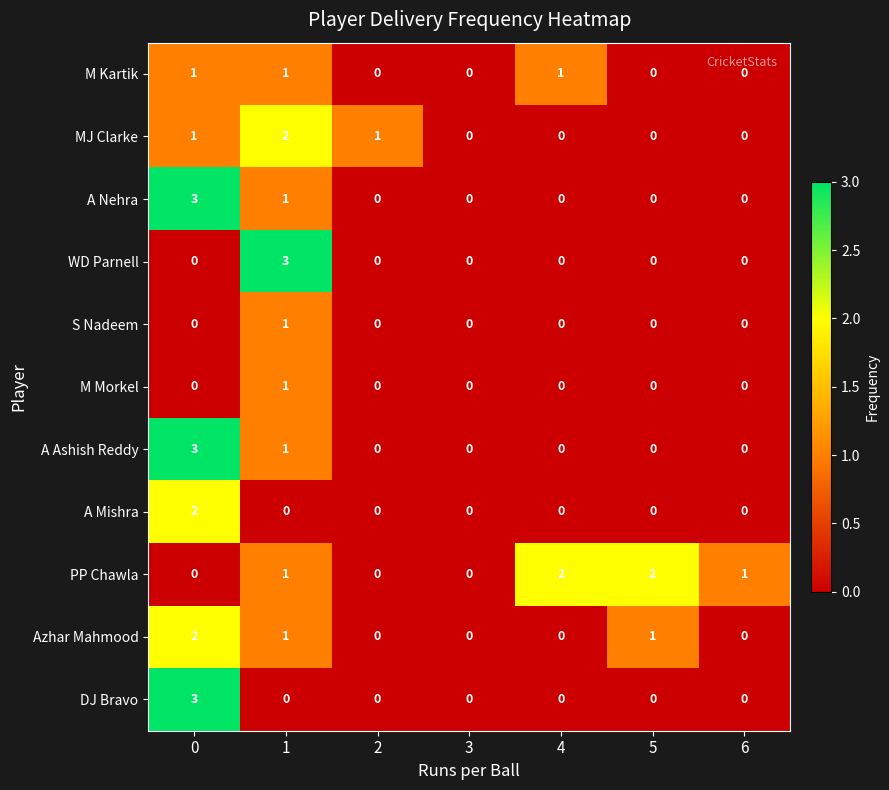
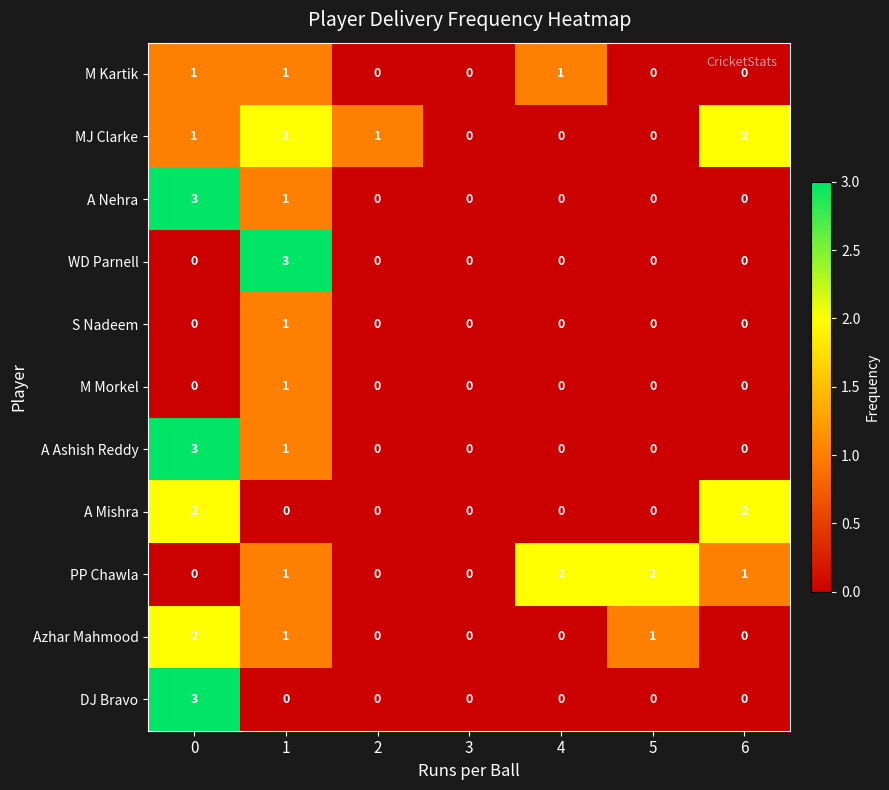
MJ Clarke, 6: 0 -> 2
A Mishra, 6: 0 -> 2
